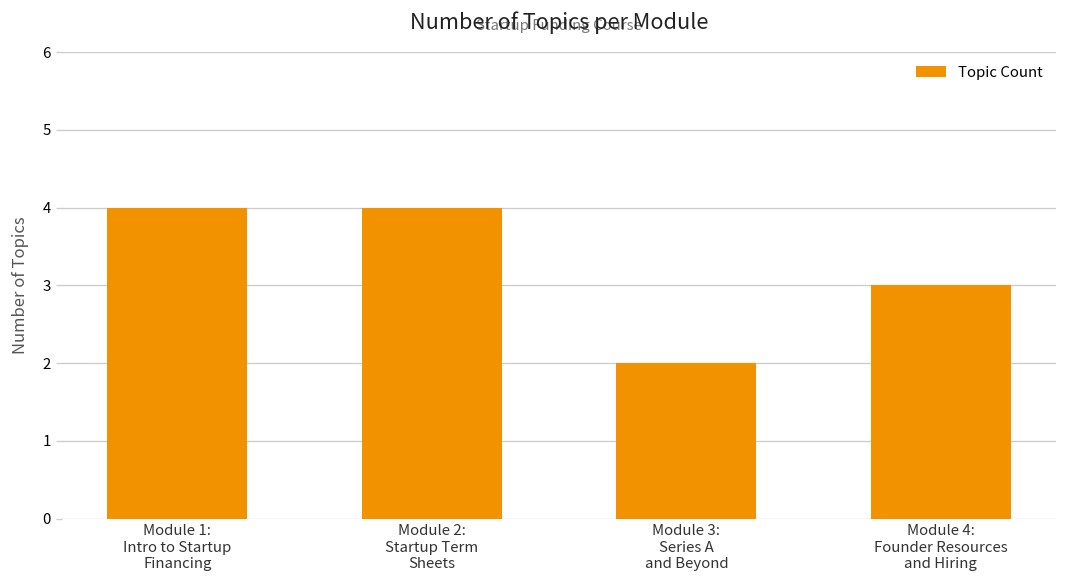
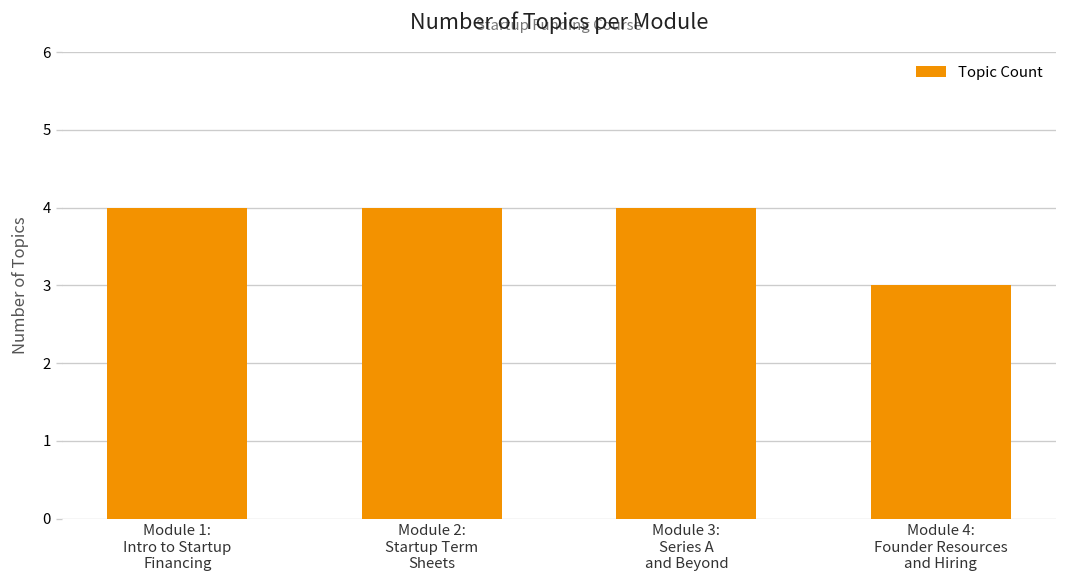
Module 3: Series A and Beyond: 2 -> 4
